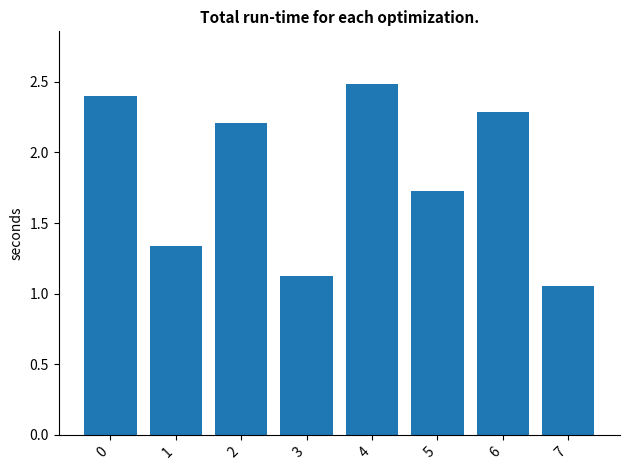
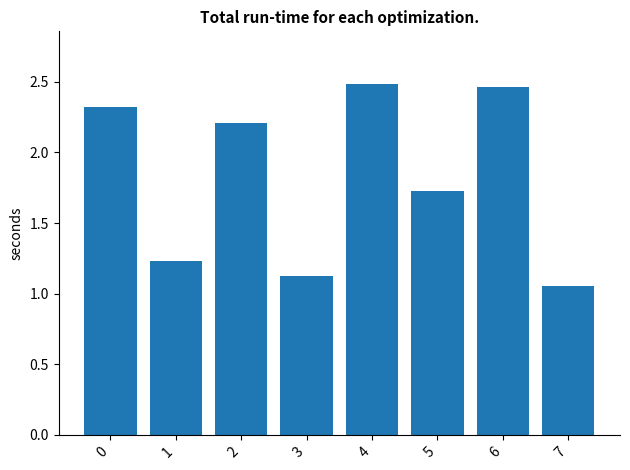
0: 2.40 -> 2.32
1: 1.34 -> 1.23
6: 2.29 -> 2.46
